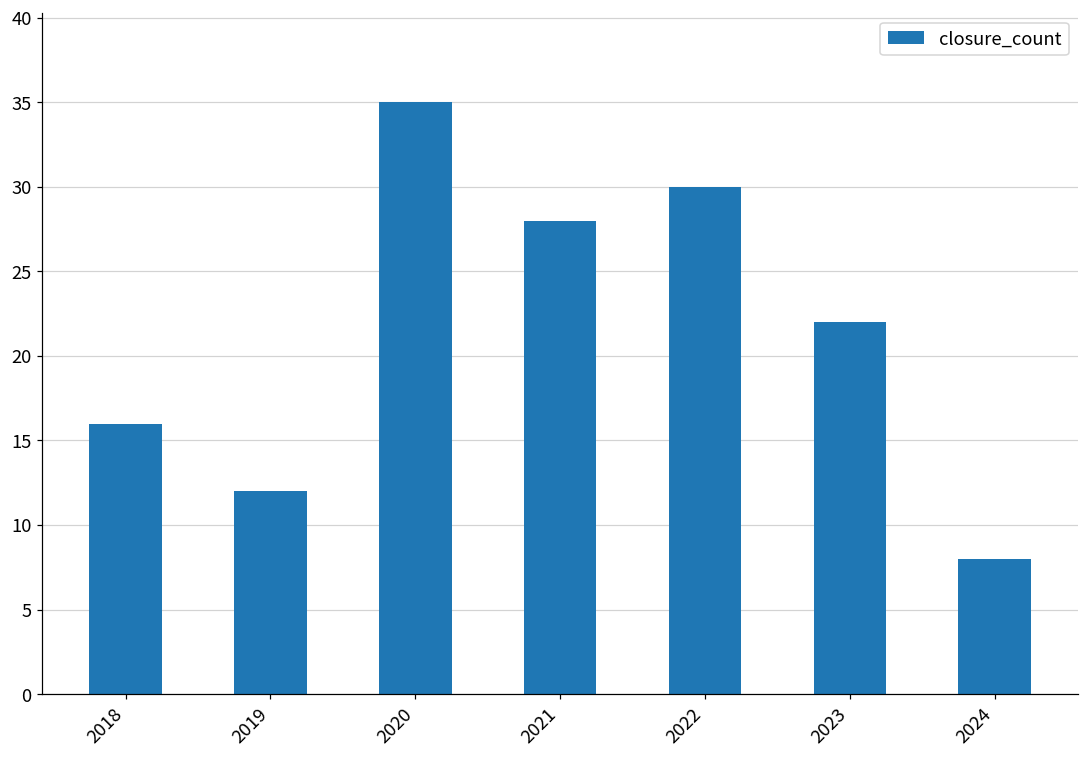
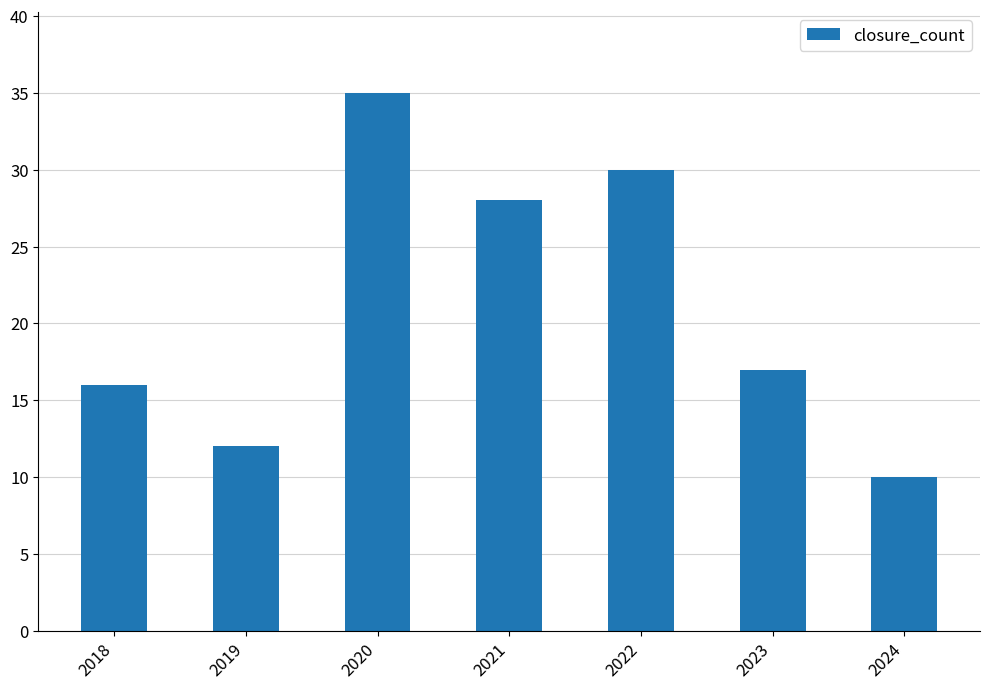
2023: 22 -> 17
2024: 8 -> 10
